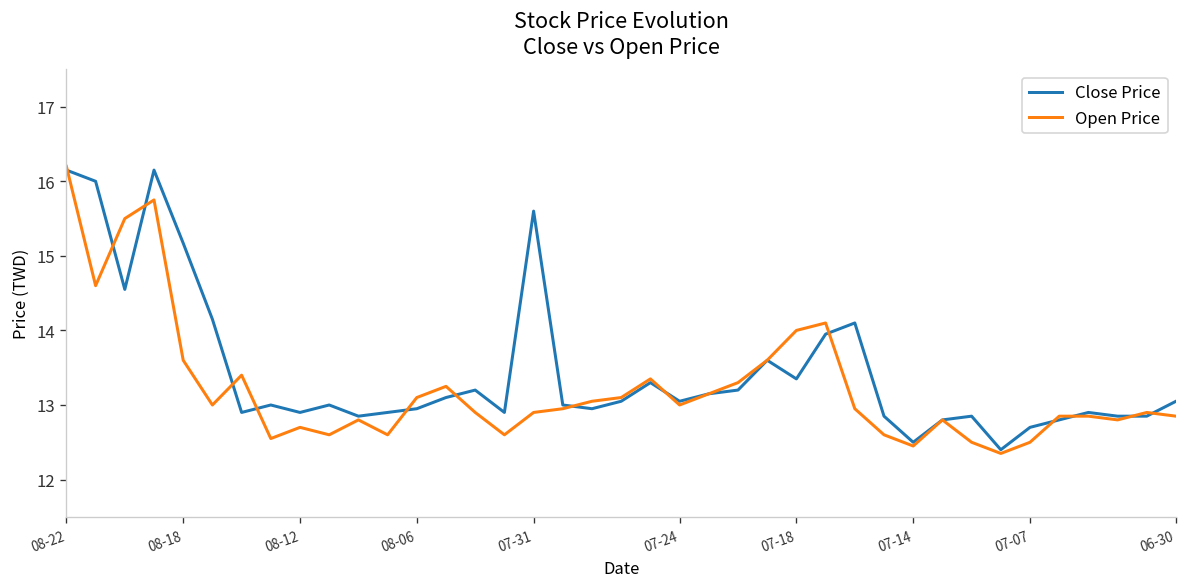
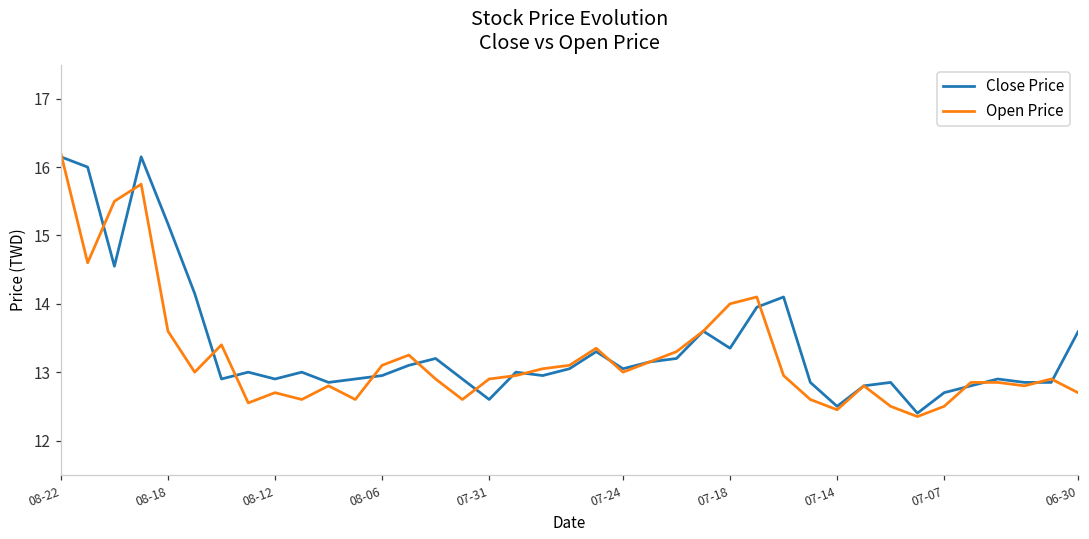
Close Price, 07-31: 15.6 -> 12.6
Close Price, 06-30: 13.1 -> 13.6
Open Price, 06-30: 12.9 -> 12.7
